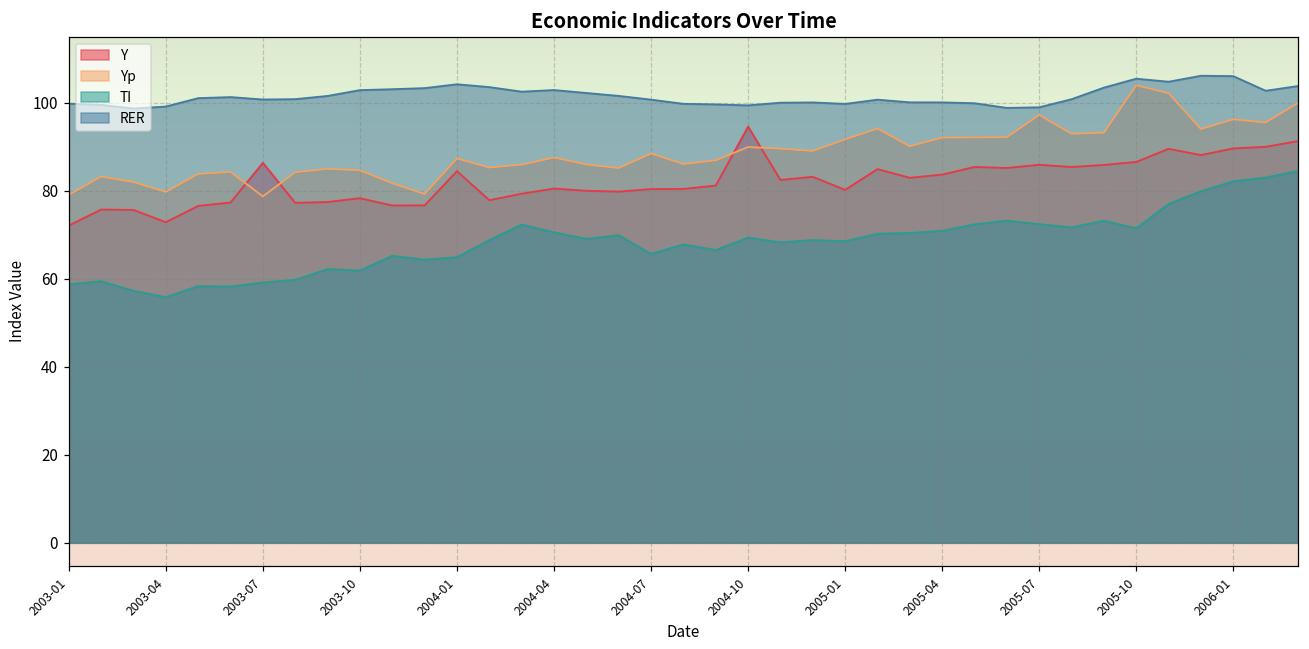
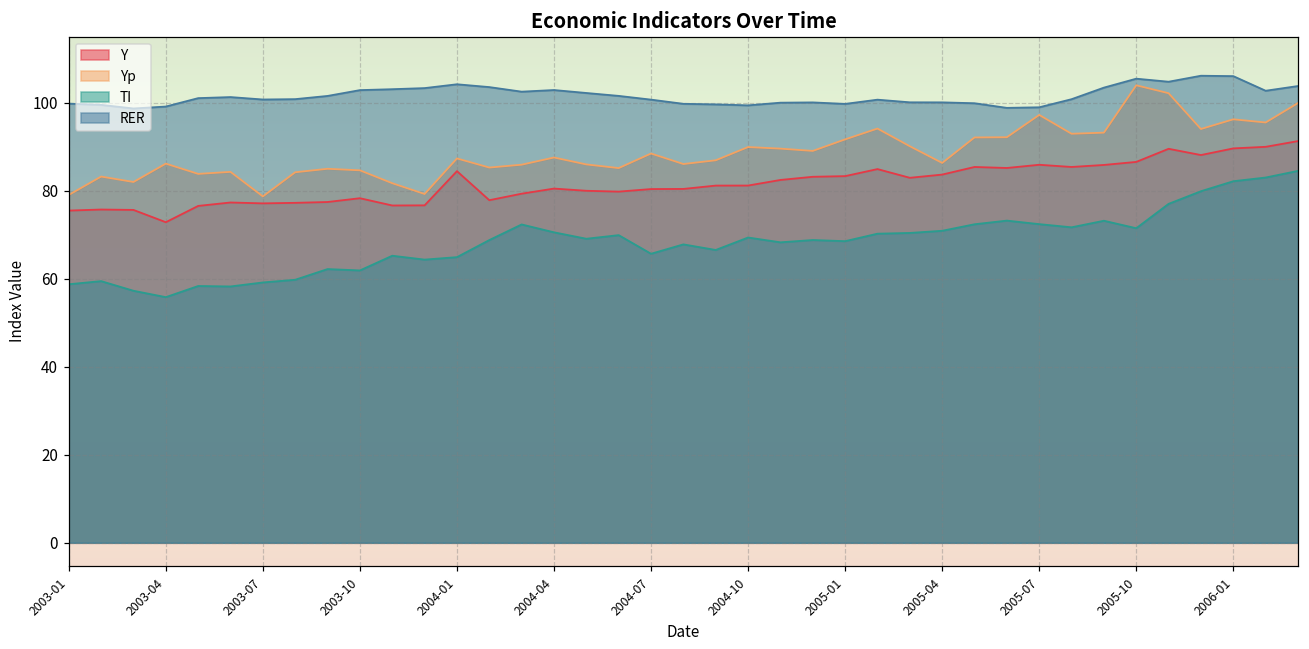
Y, 2003-01: 72 -> 75
Yp, 2003-04: 80 -> 86
Y, 2003-07: 86 -> 77
Y, 2004-10: 95 -> 81
Y, 2005-01: 80 -> 83
Yp, 2005-04: 92 -> 86
